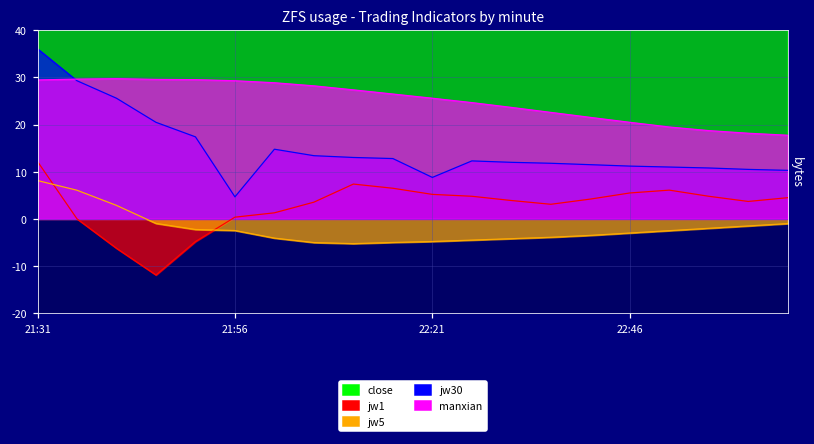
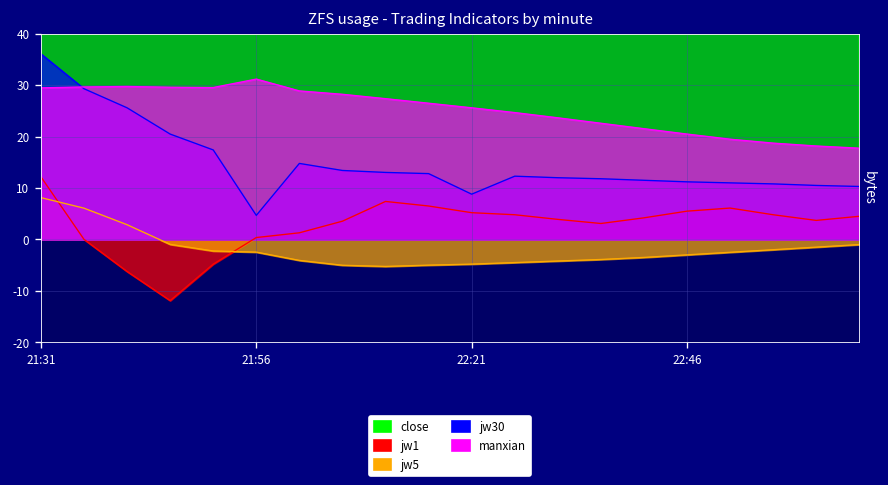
manxian, 21:56: 29 -> 31
